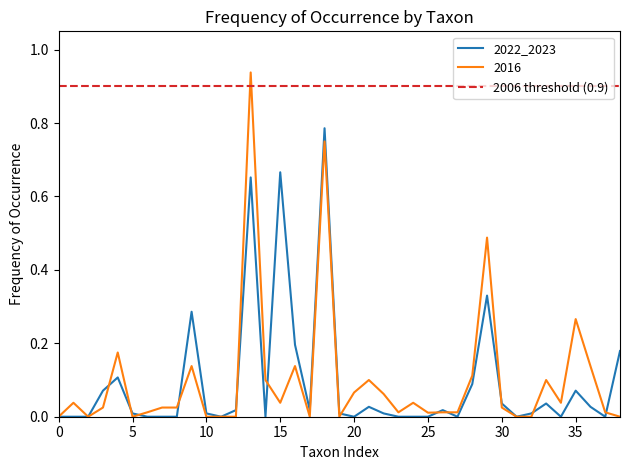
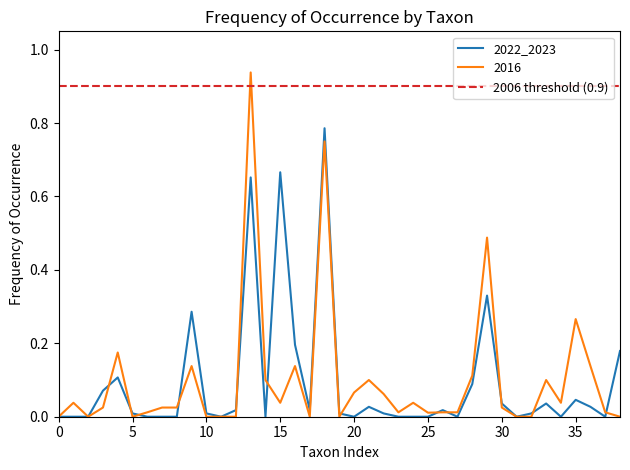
2022_2023, 35: 0.07 -> 0.05
